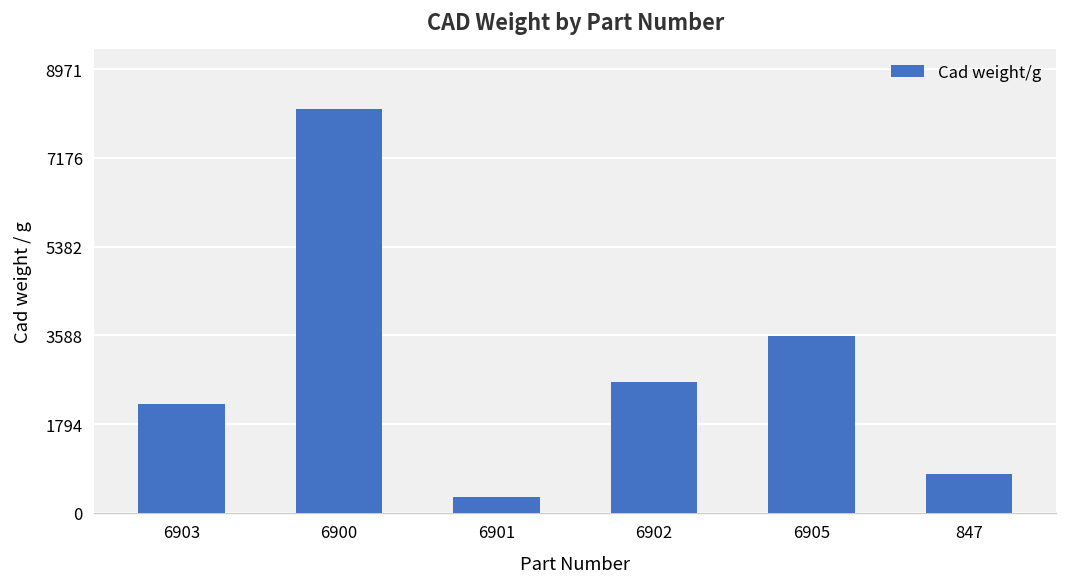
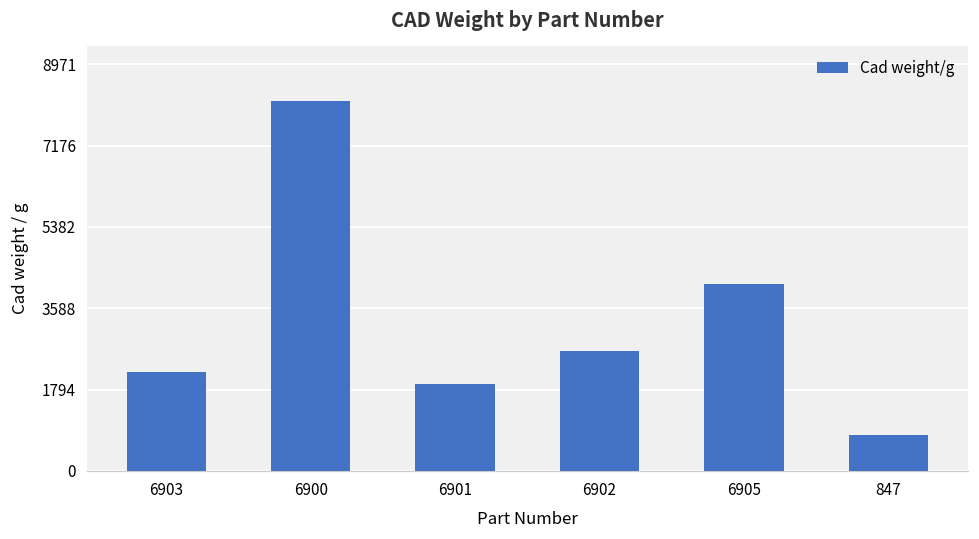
6901: 300 -> 1900
6905: 3600 -> 4100
